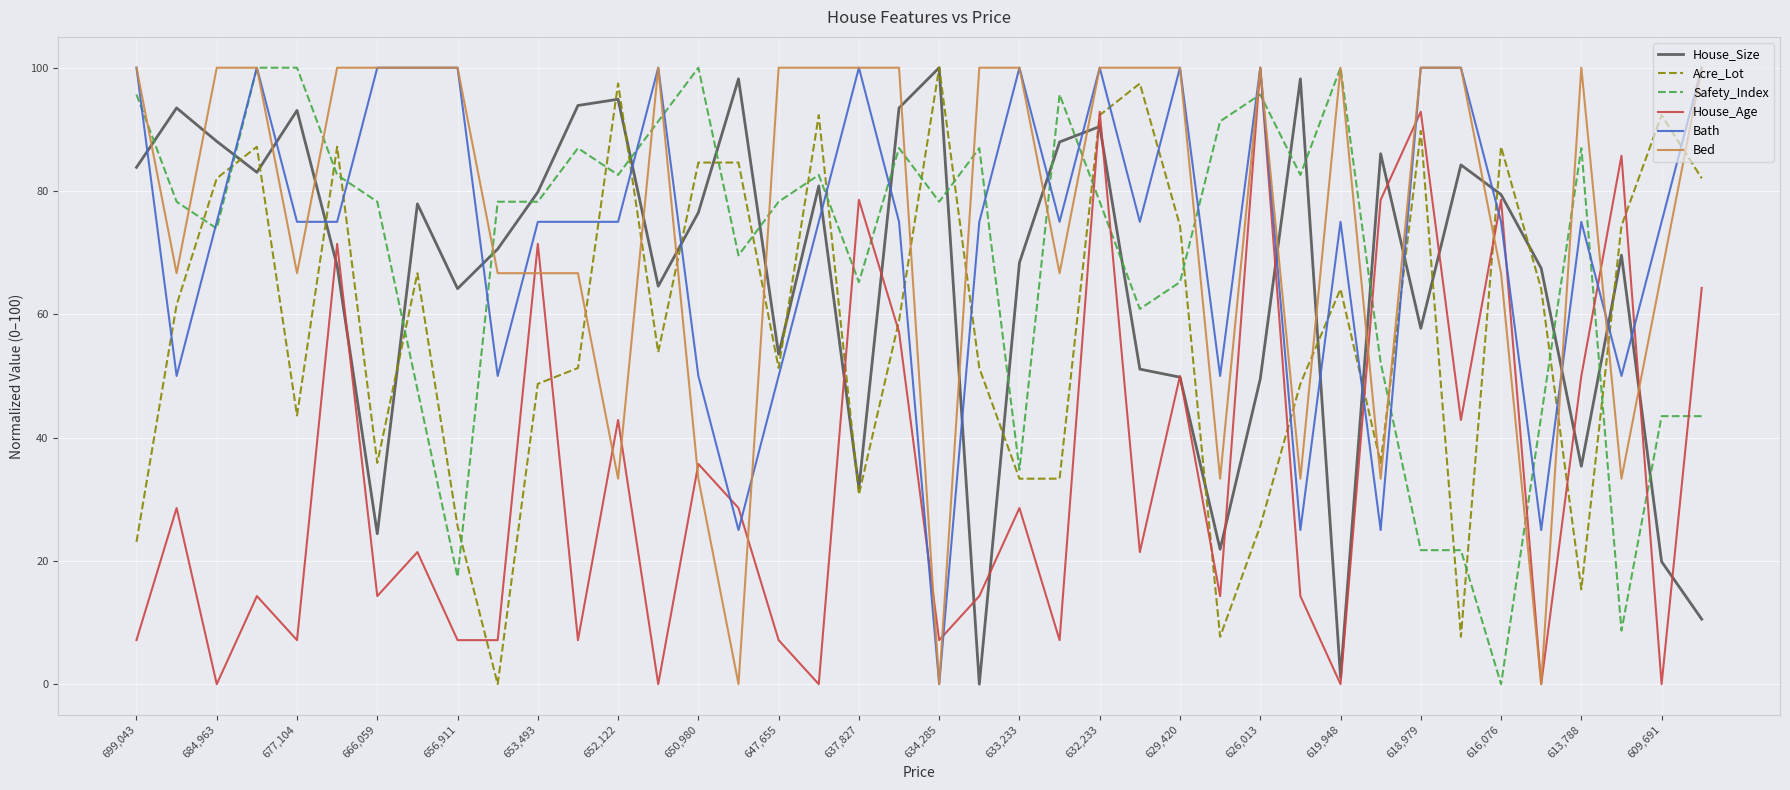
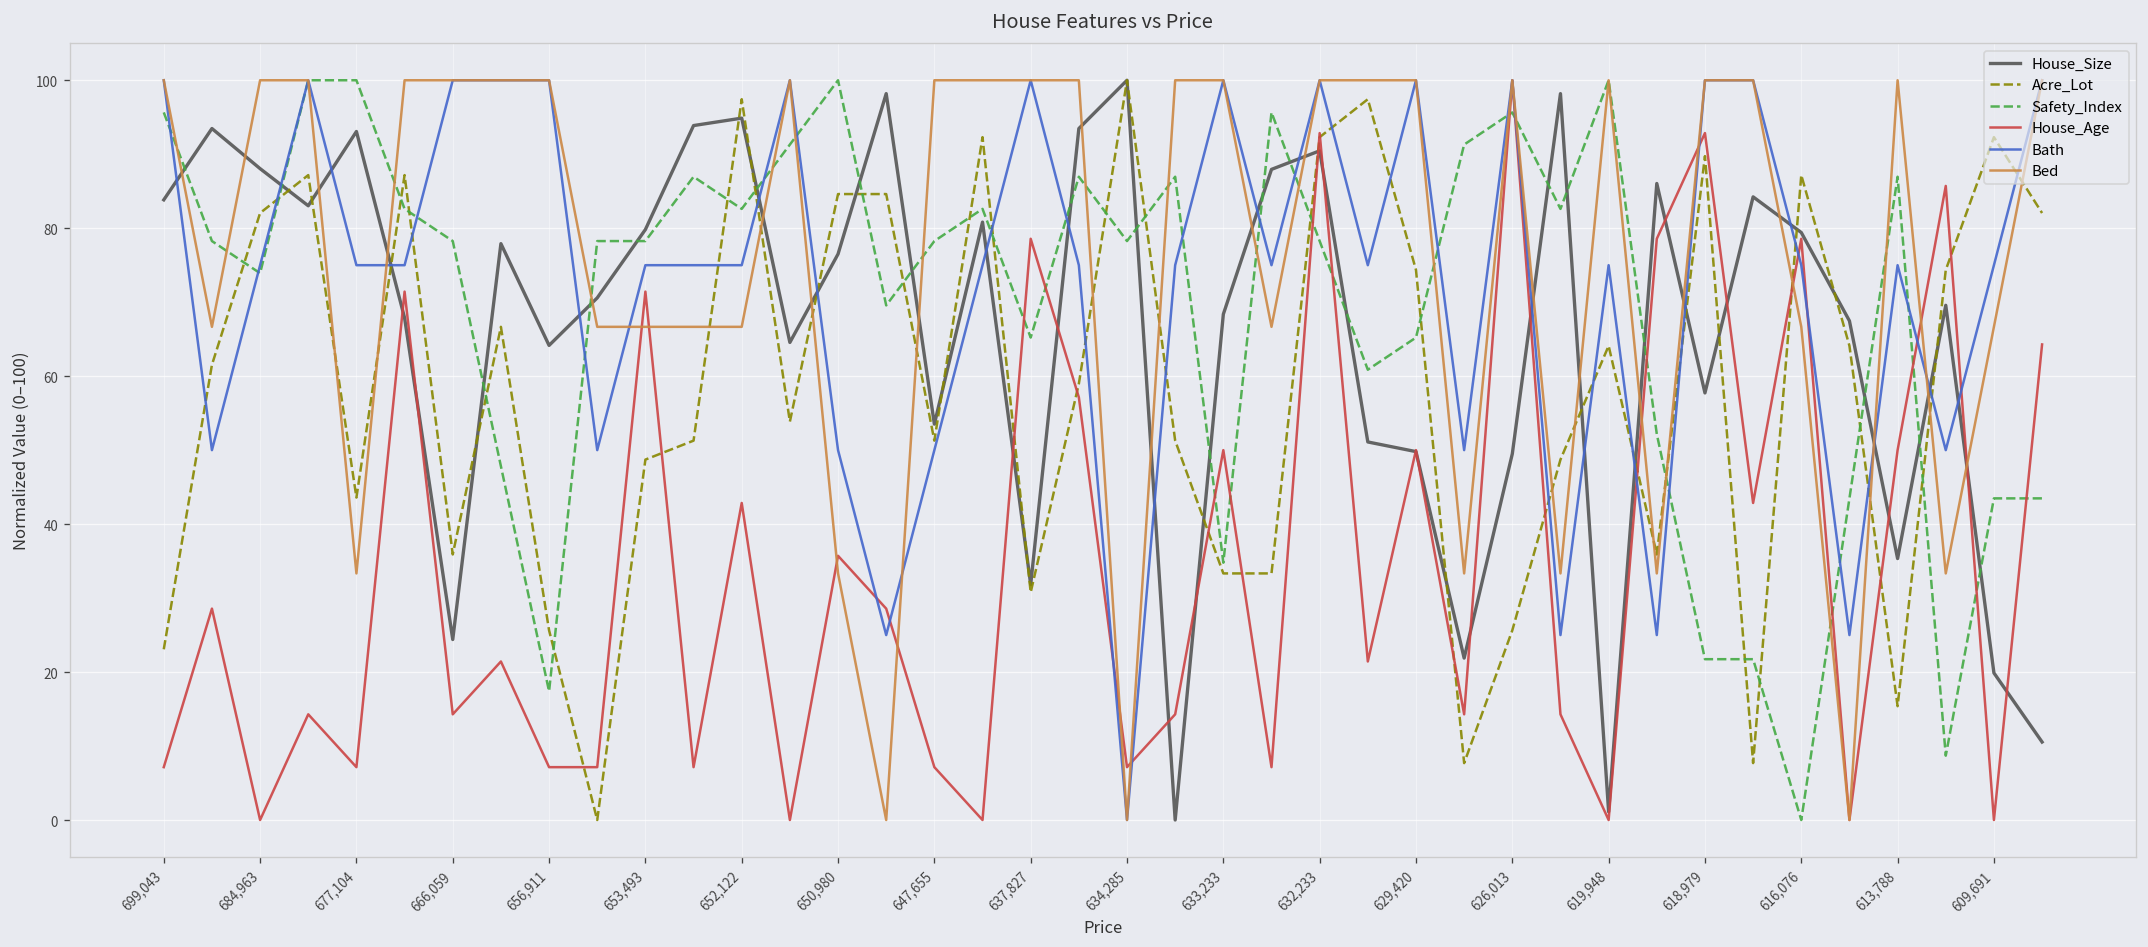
Bed, 677,104: 67 -> 33
Bed, 652,122: 33 -> 67
House_Age, 633,233: 29 -> 50
